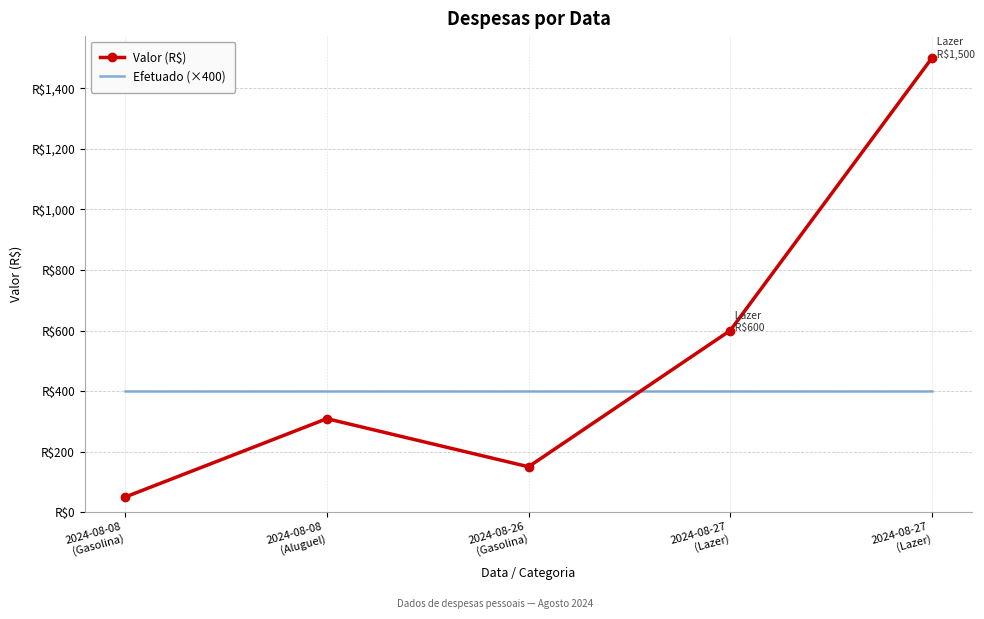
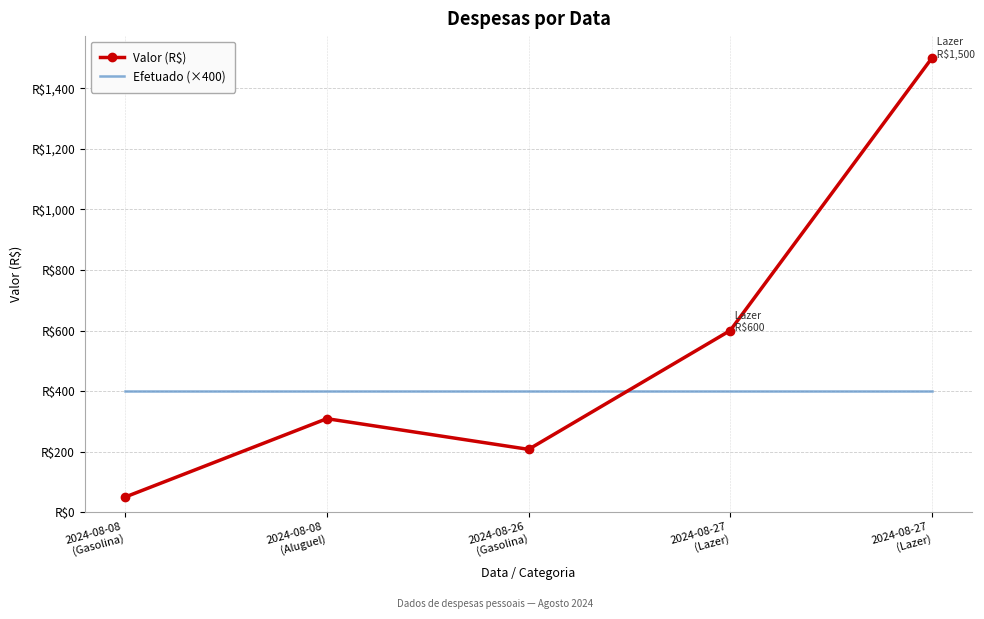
Valor (R$), 2024-08-26 (Gasolina): R$150 -> R$210
